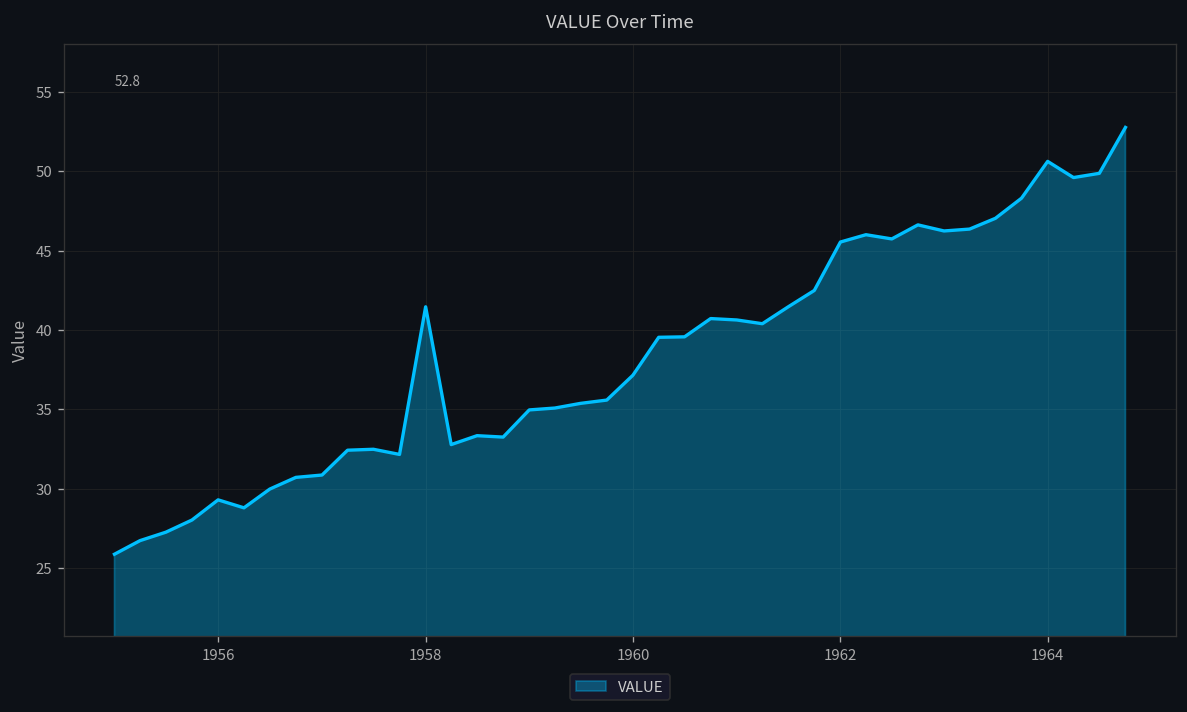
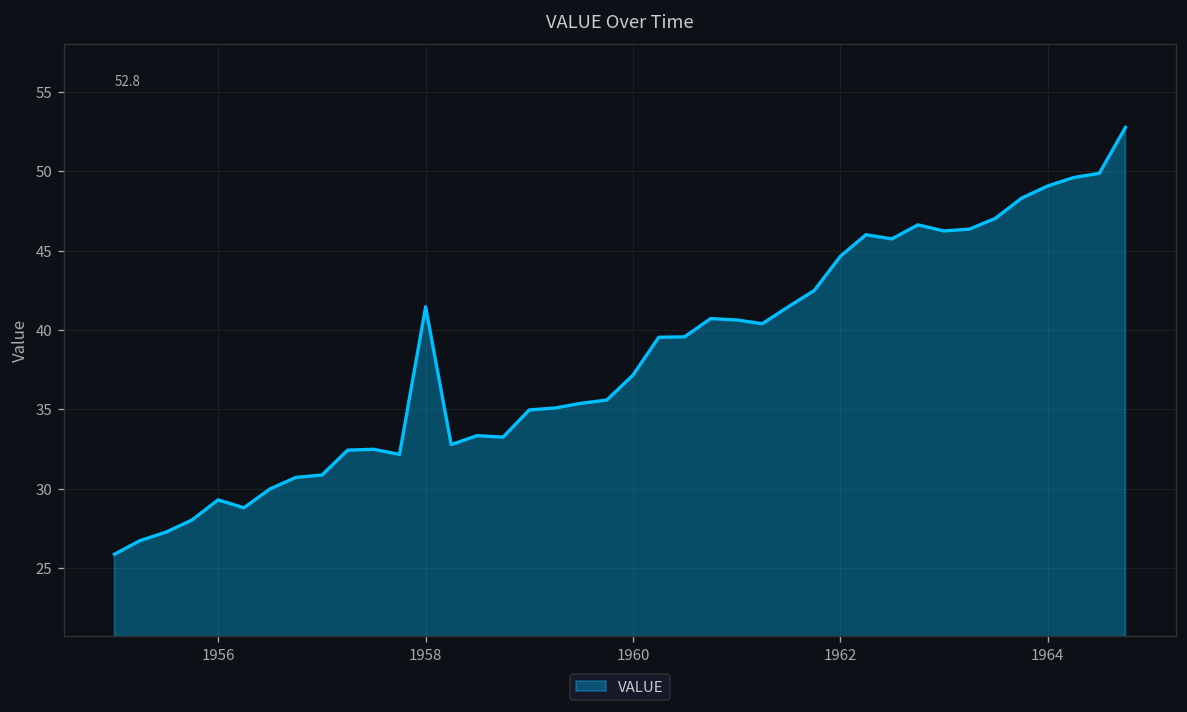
1962: 45.5 -> 44.6
1964: 50.6 -> 49.1
